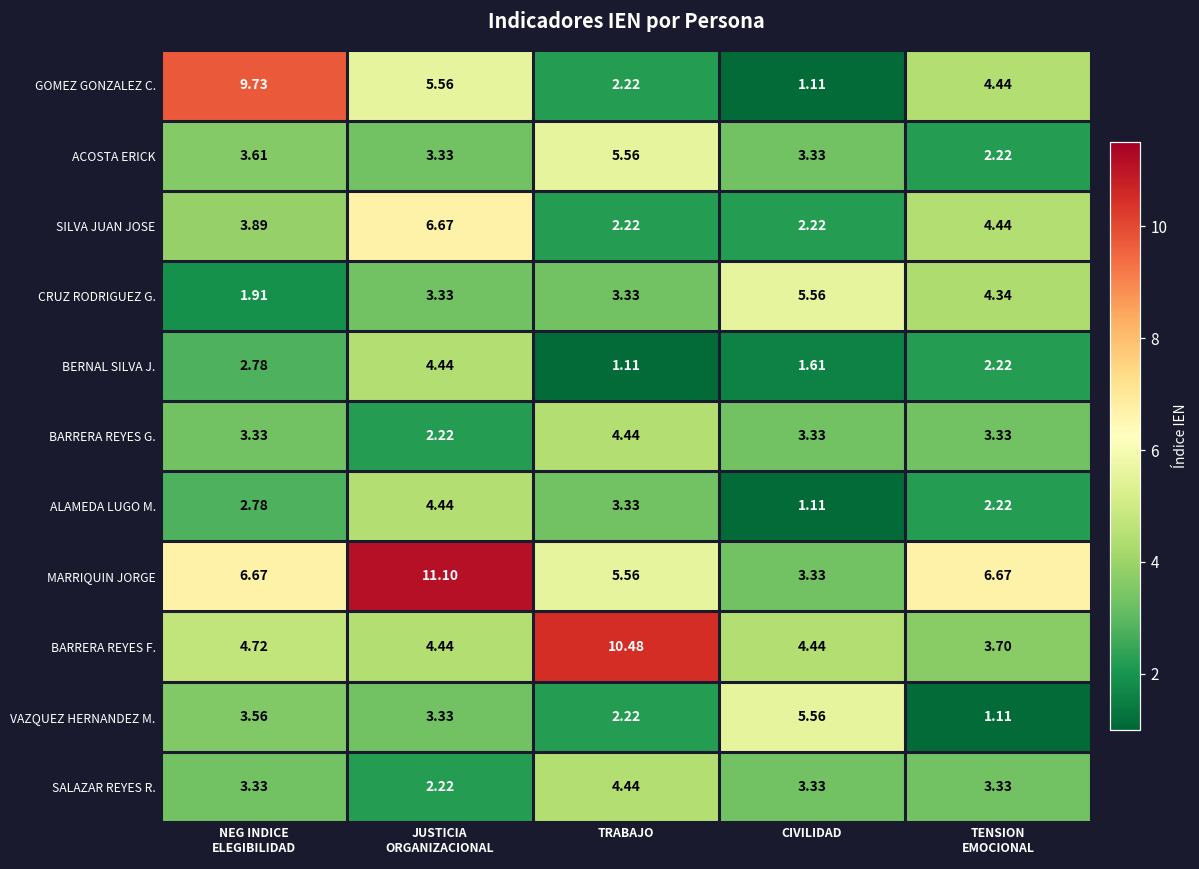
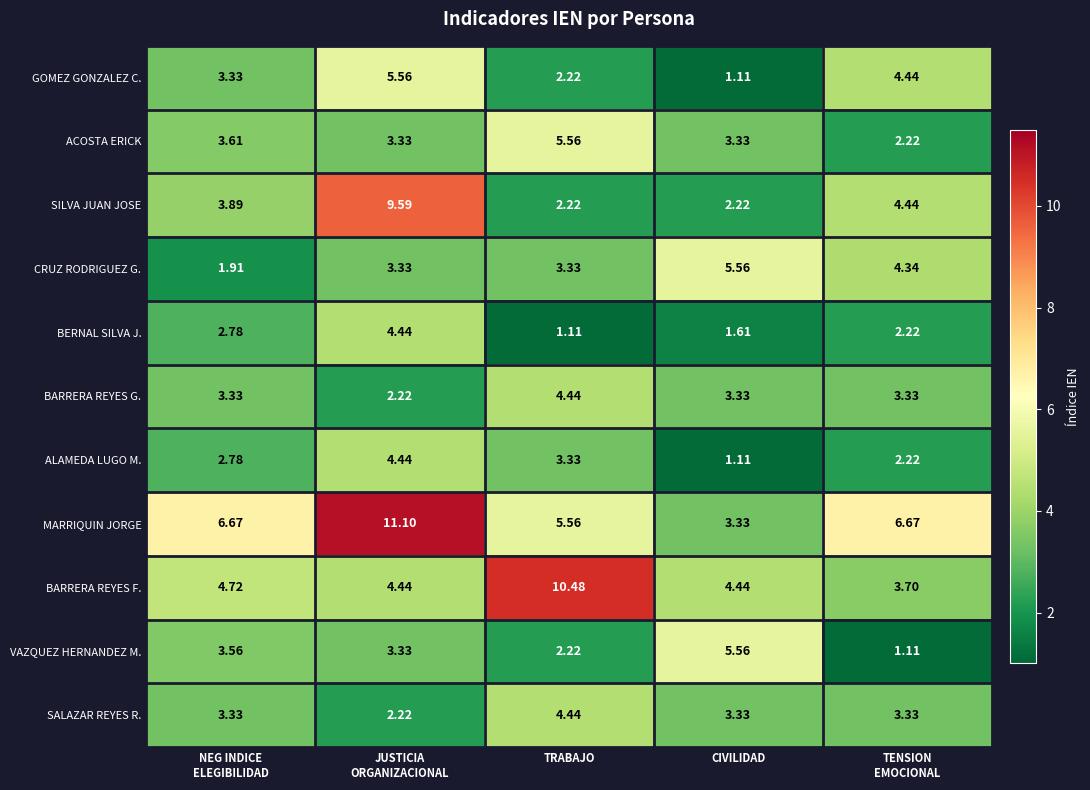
GOMEZ GONZALEZ C., NEG INDICE ELEGIBILIDAD: 9.73 -> 3.33
SILVA JUAN JOSE, JUSTICIA ORGANIZACIONAL: 6.67 -> 9.59
